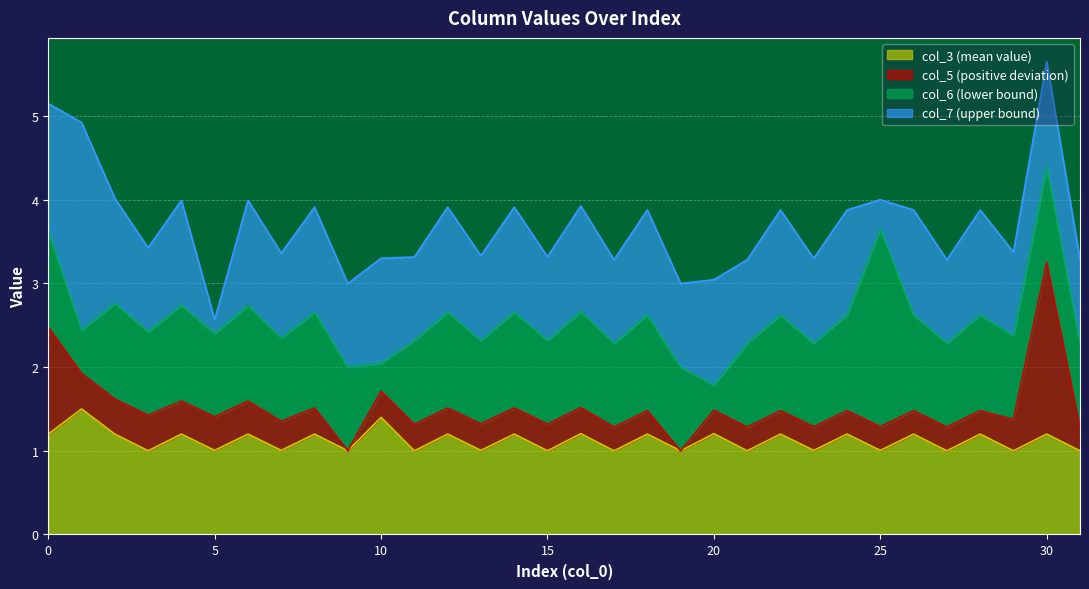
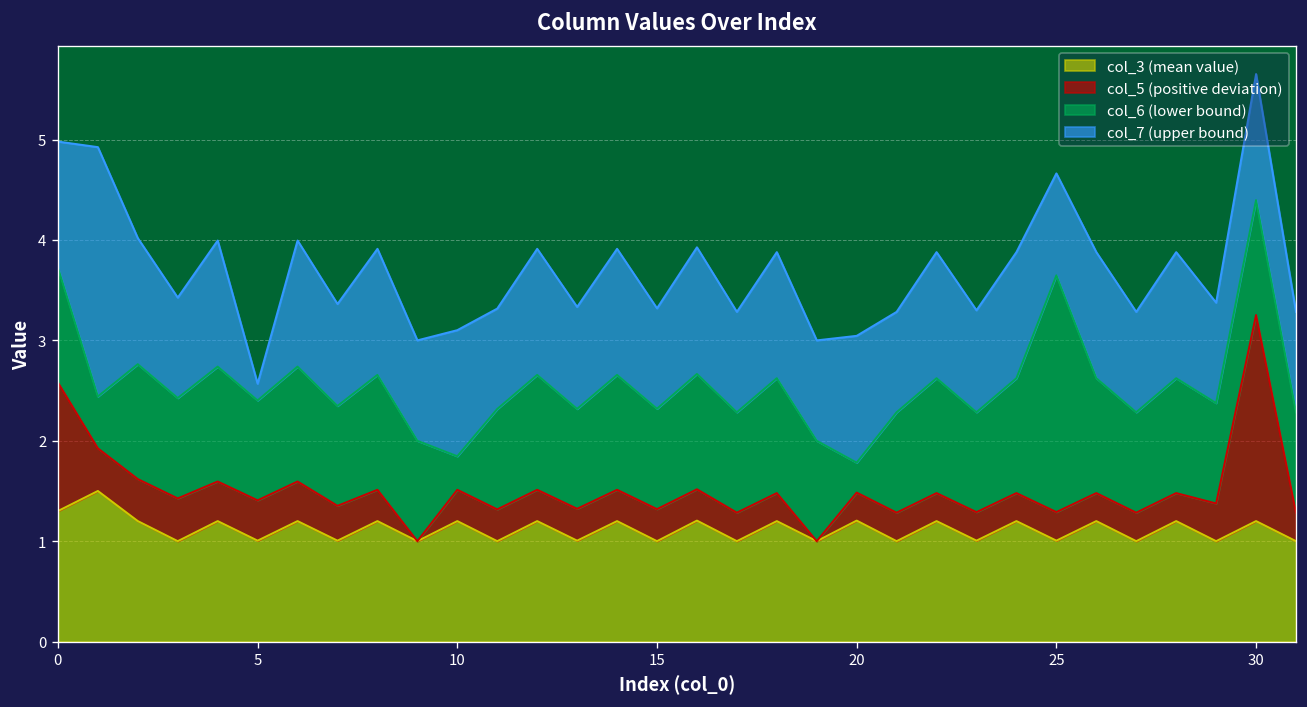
col_3 (mean value), 0: 1.2 -> 1.3
col_7 (upper bound), 0: 1.5 -> 1.3
col_3 (mean value), 10: 1.4 -> 1.2
col_7 (upper bound), 25: 0.4 -> 1.0
